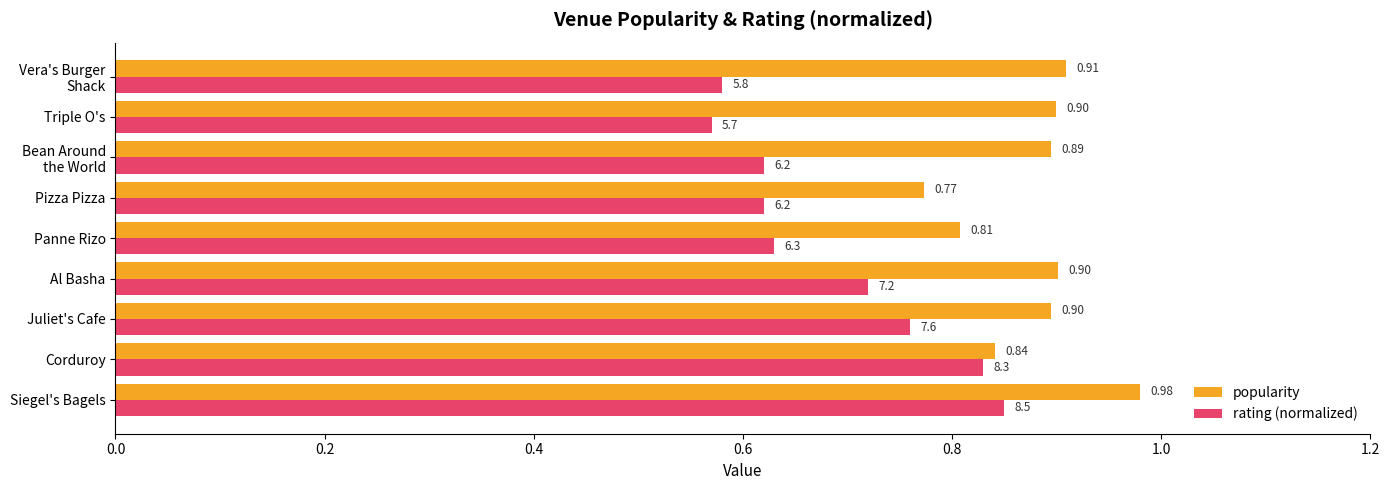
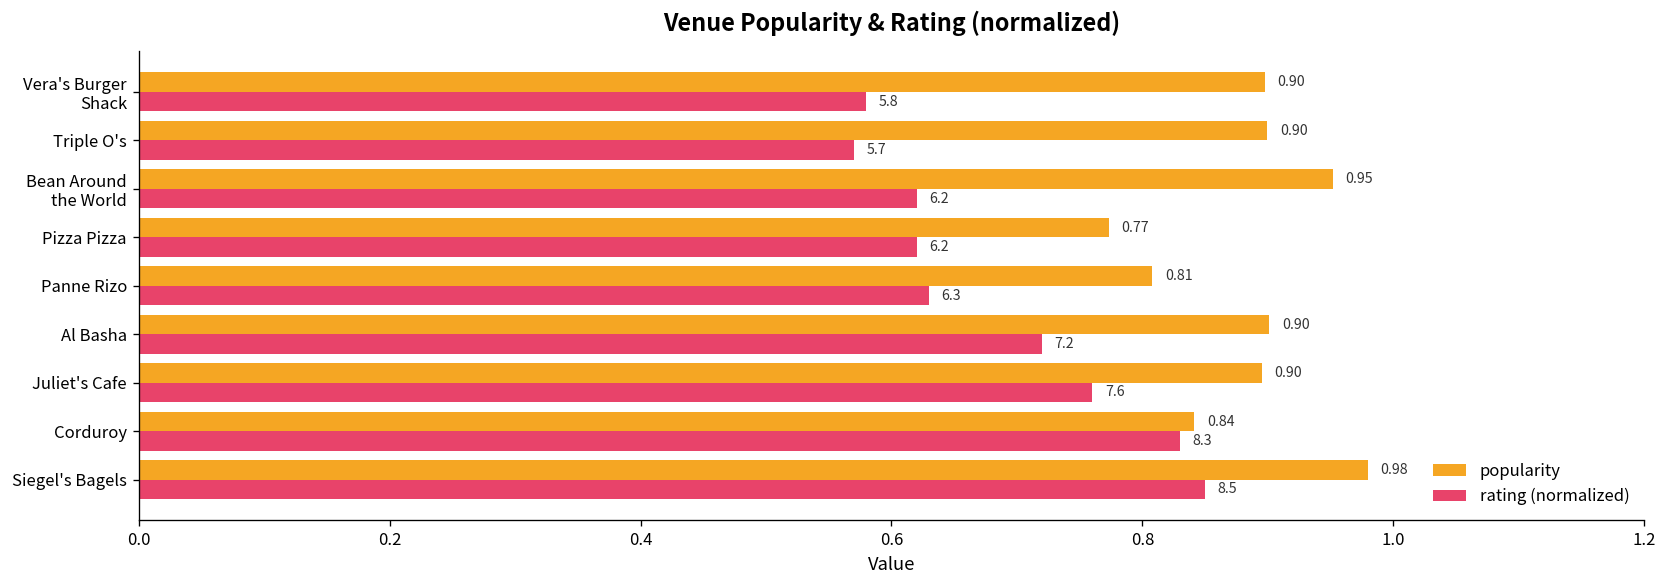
popularity, Vera's Burger Shack: 0.91 -> 0.90
popularity, Bean Around the World: 0.89 -> 0.95
